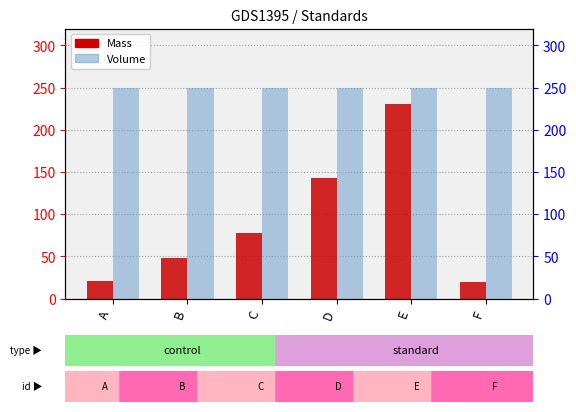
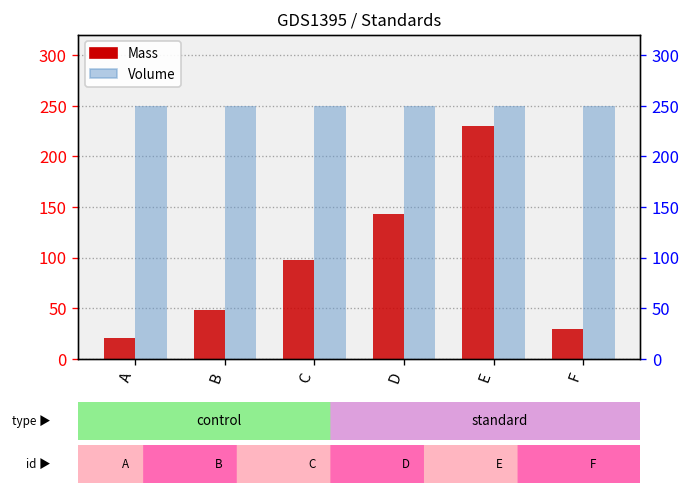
Mass, C: 80 -> 100
Mass, F: 20 -> 30
